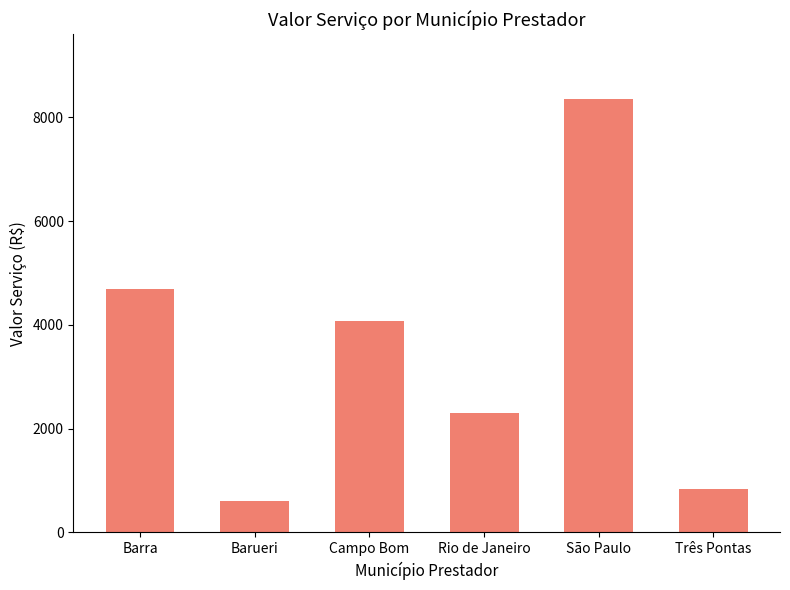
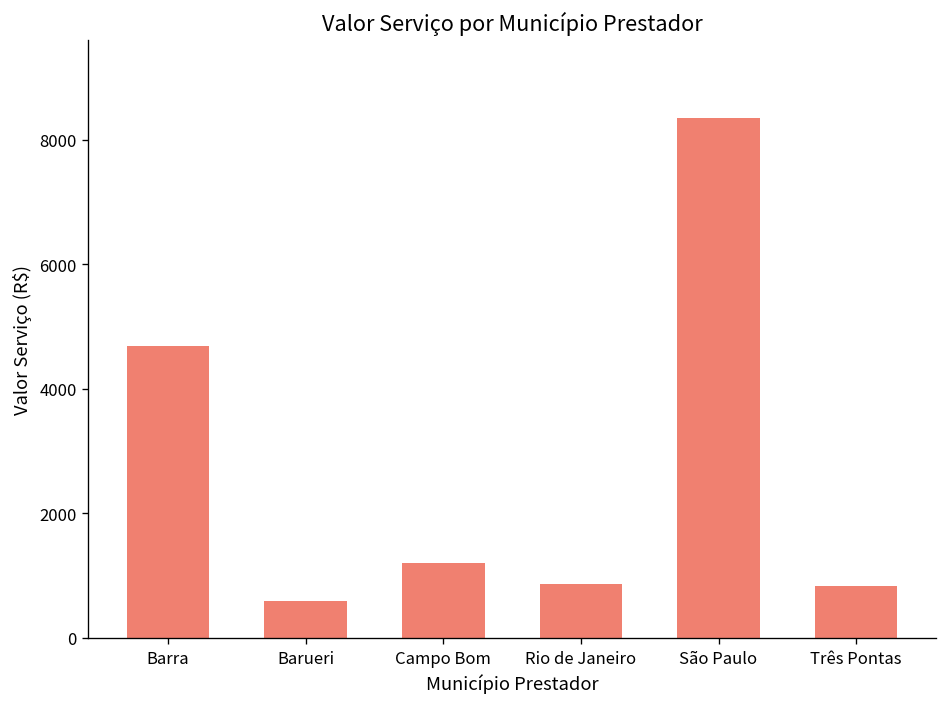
Campo Bom: 4100 -> 1200
Rio de Janeiro: 2300 -> 900
